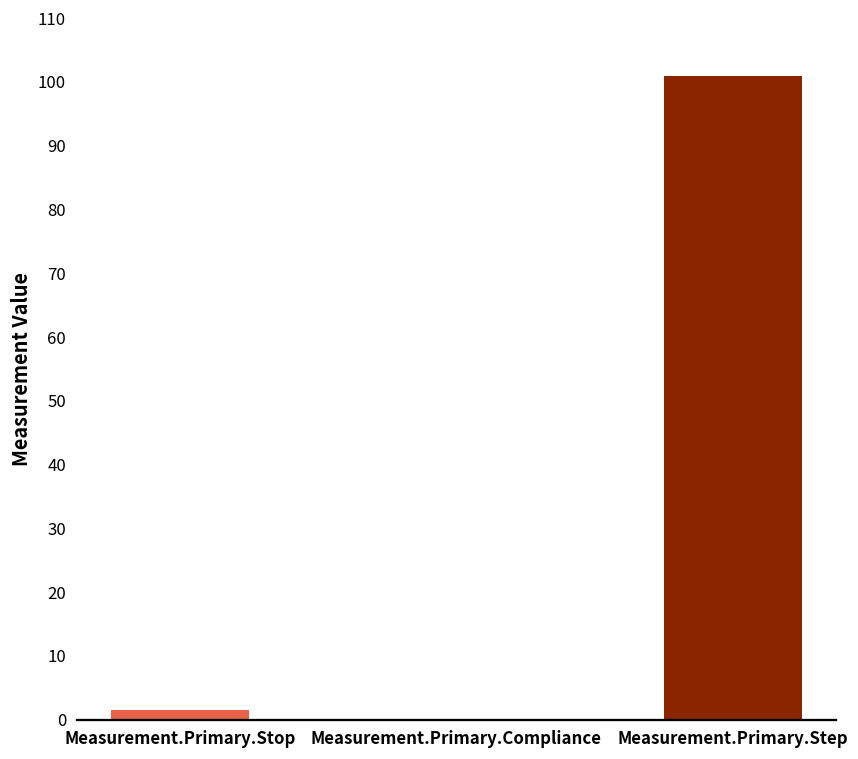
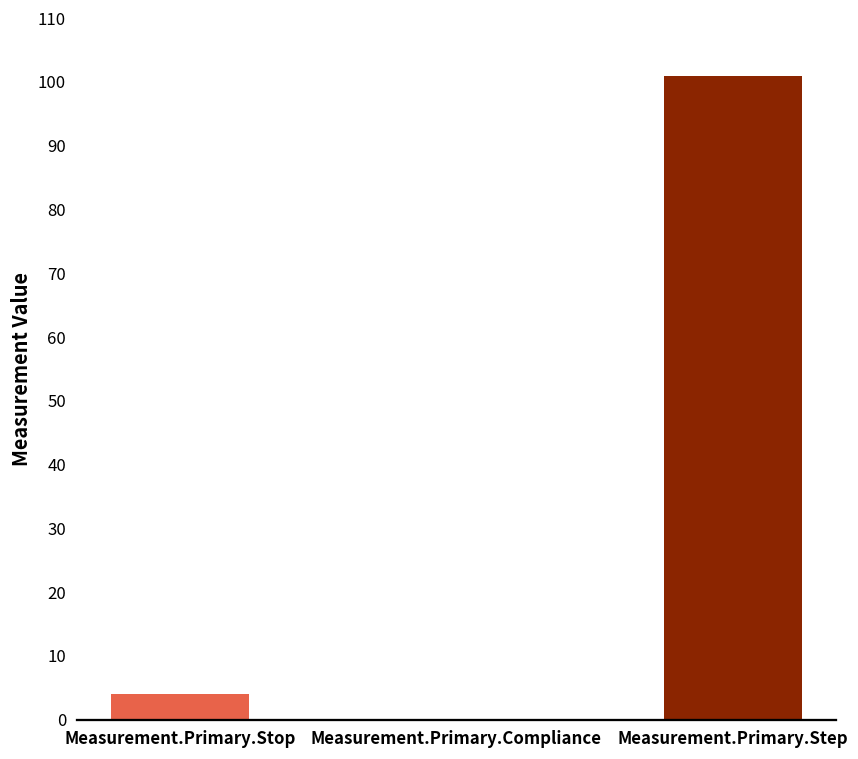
Measurement.Primary.Stop: 2 -> 4
